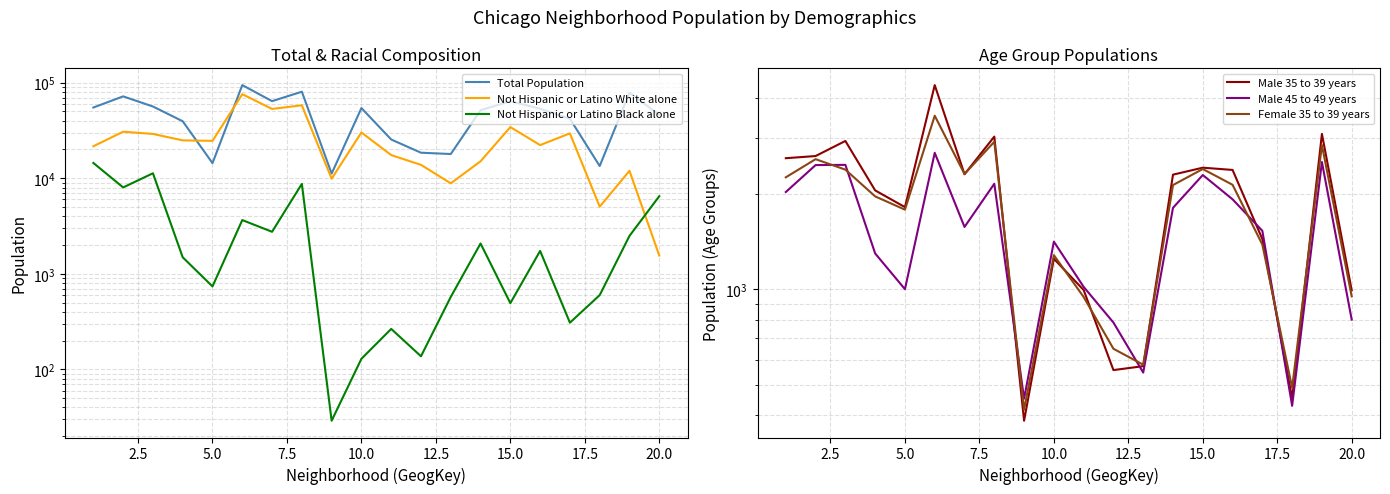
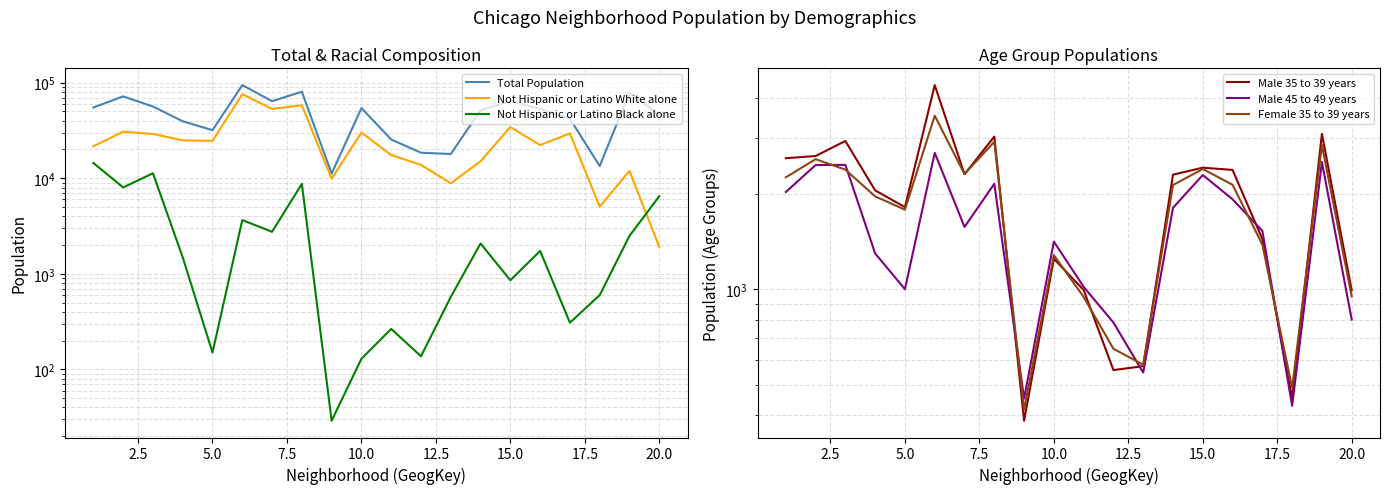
Total & Racial Composition, Total Population, 5.0: 14000 -> 32000
Total & Racial Composition, Not Hispanic or Latino Black alone, 5.0: 700 -> 150
Total & Racial Composition, Not Hispanic or Latino Black alone, 15.0: 500 -> 900
Total & Racial Composition, Not Hispanic or Latino White alone, 20.0: 1600 -> 1900
